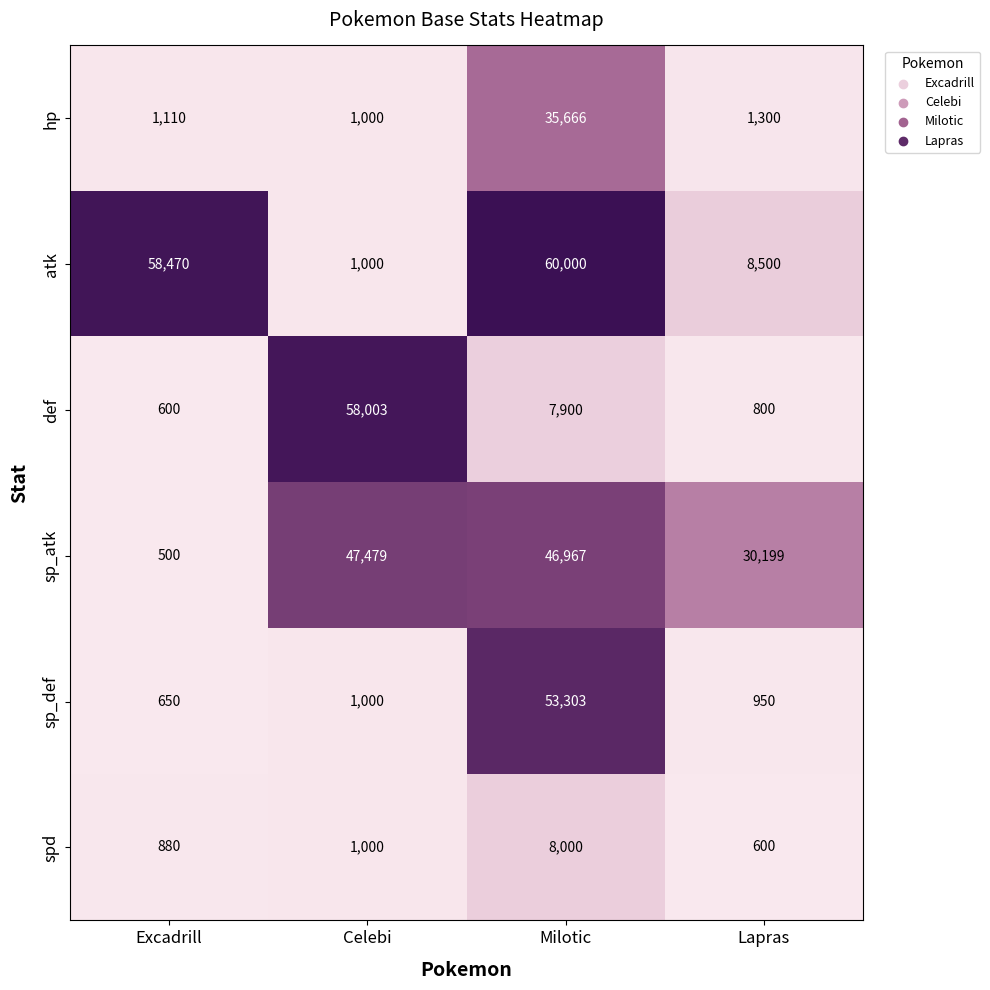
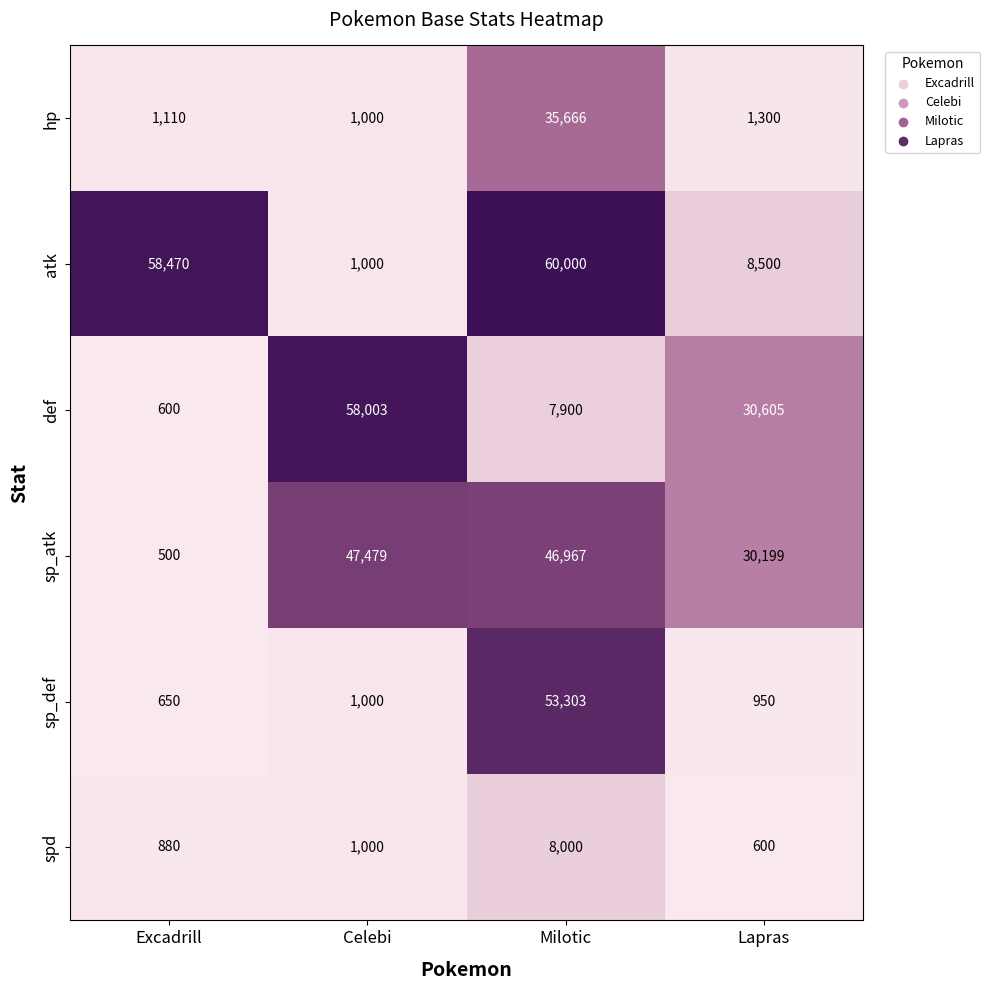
def, Lapras: 800 -> 30,605
